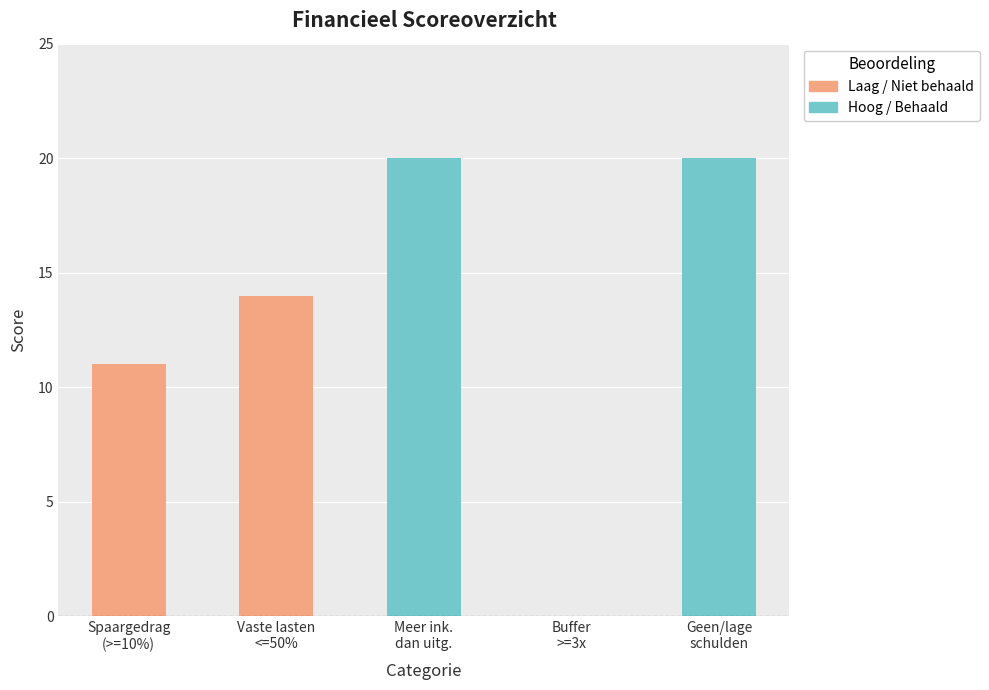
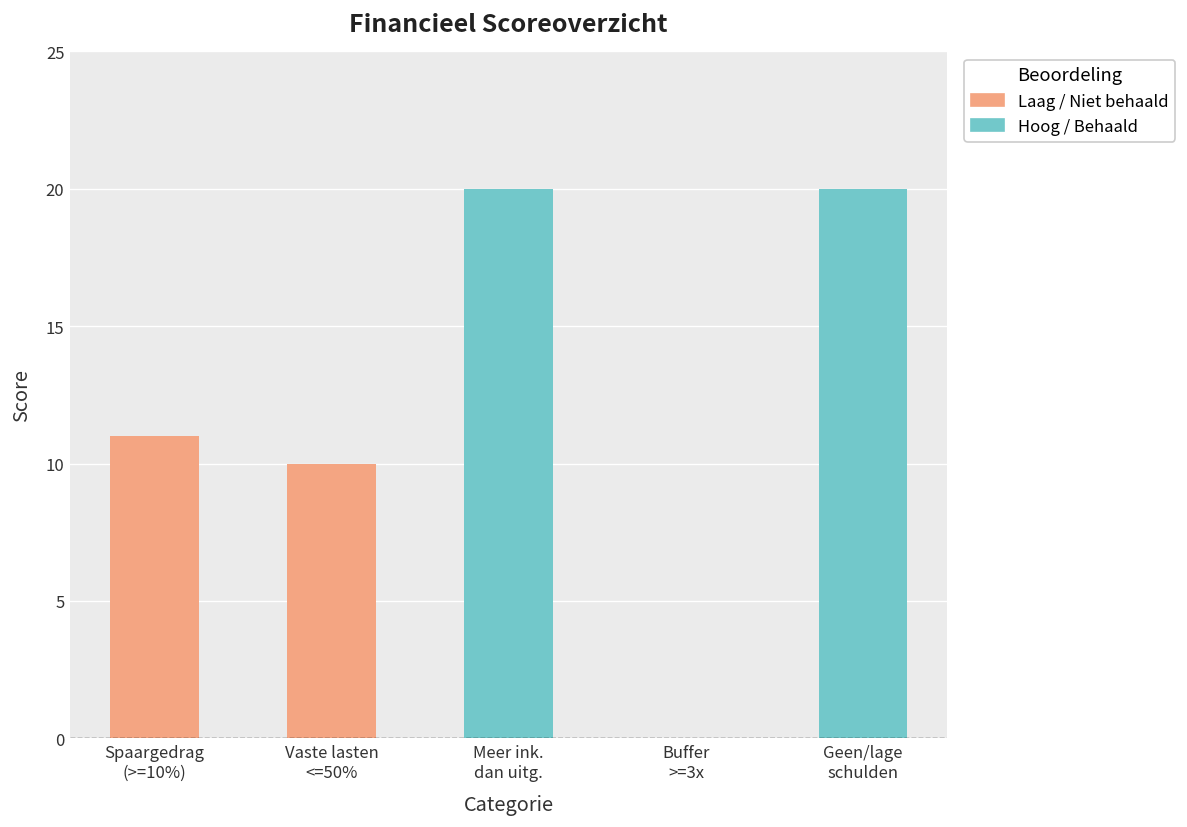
Vaste lasten <=50%: 14 -> 10
